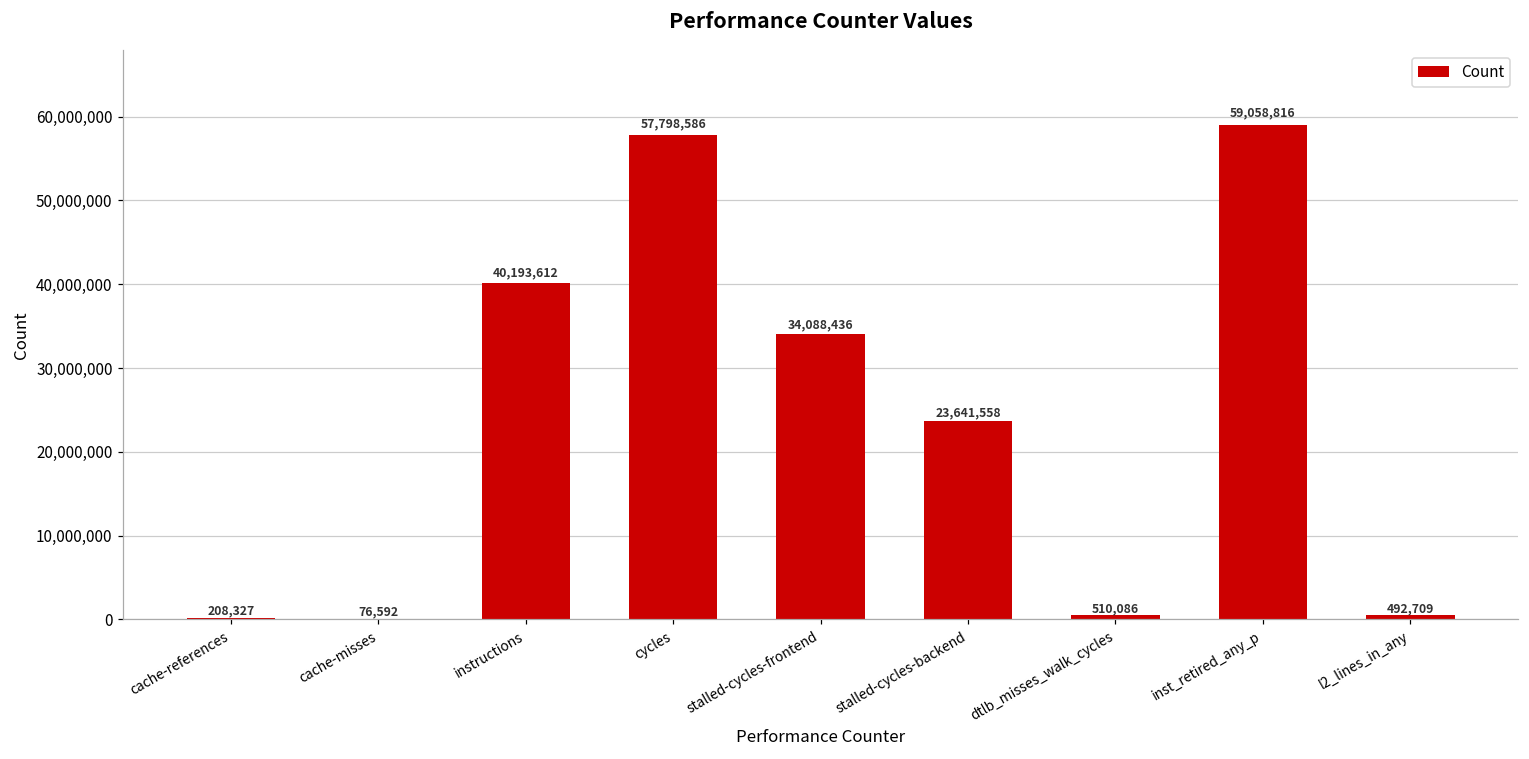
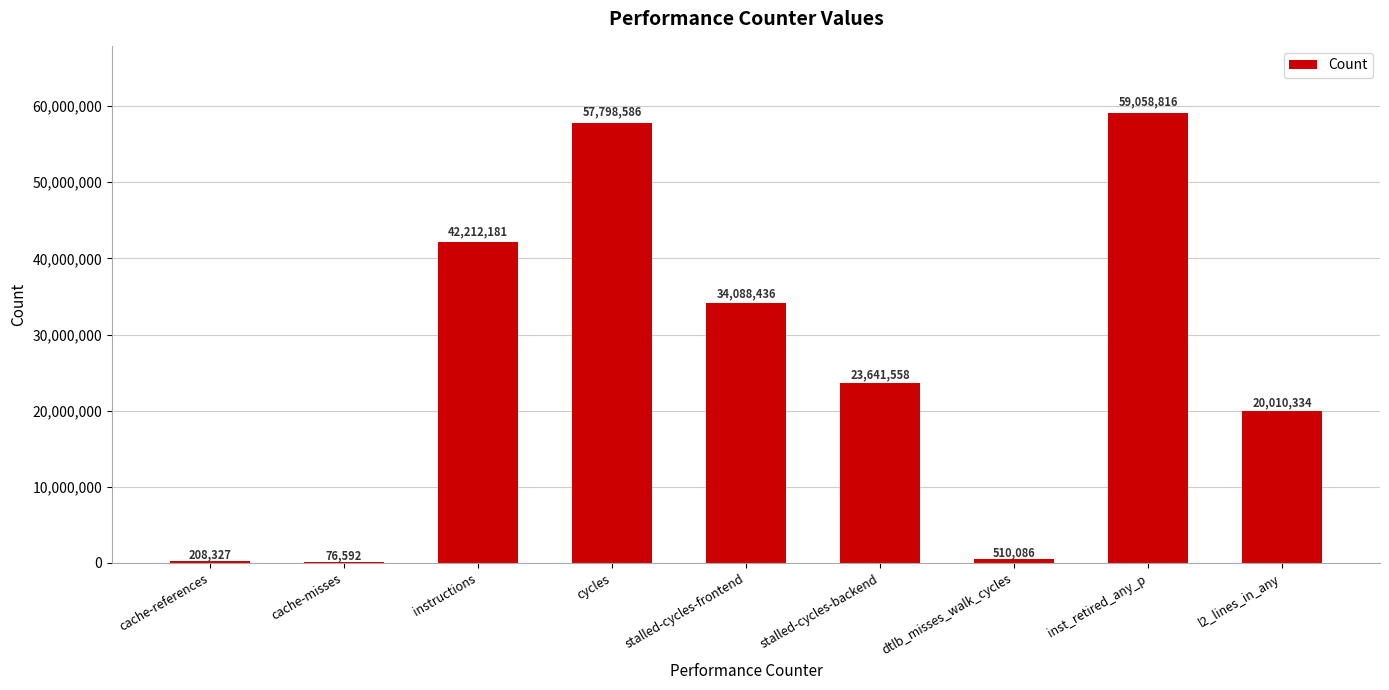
instructions: 40,193,612 -> 42,212,181
l2_lines_in_any: 492,709 -> 20,010,334
